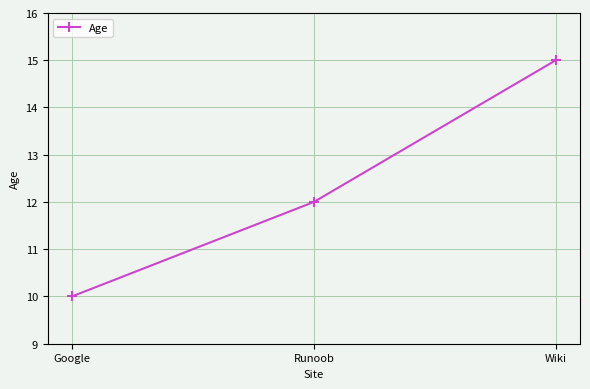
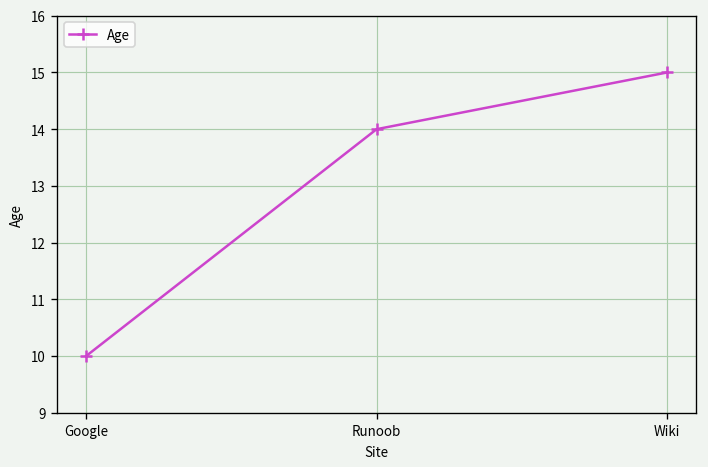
Runoob: 12 -> 14
